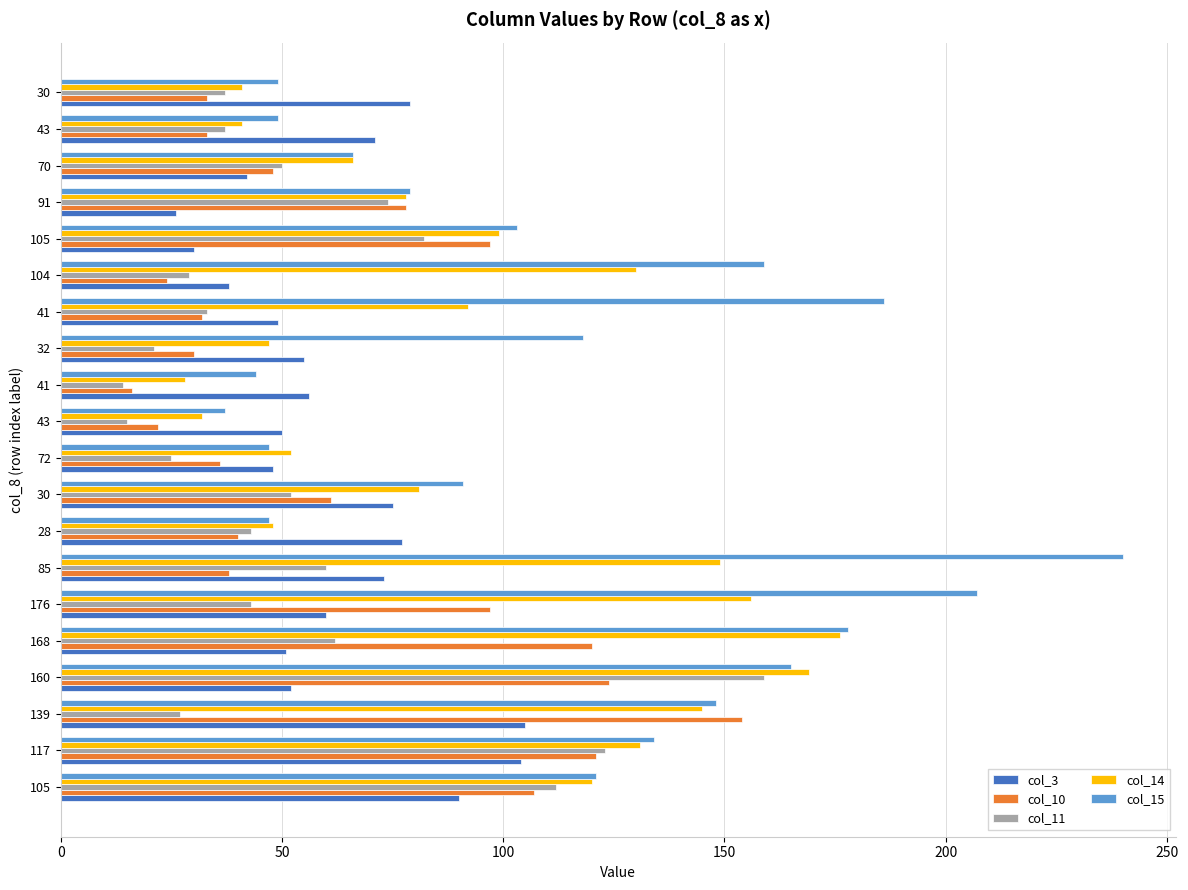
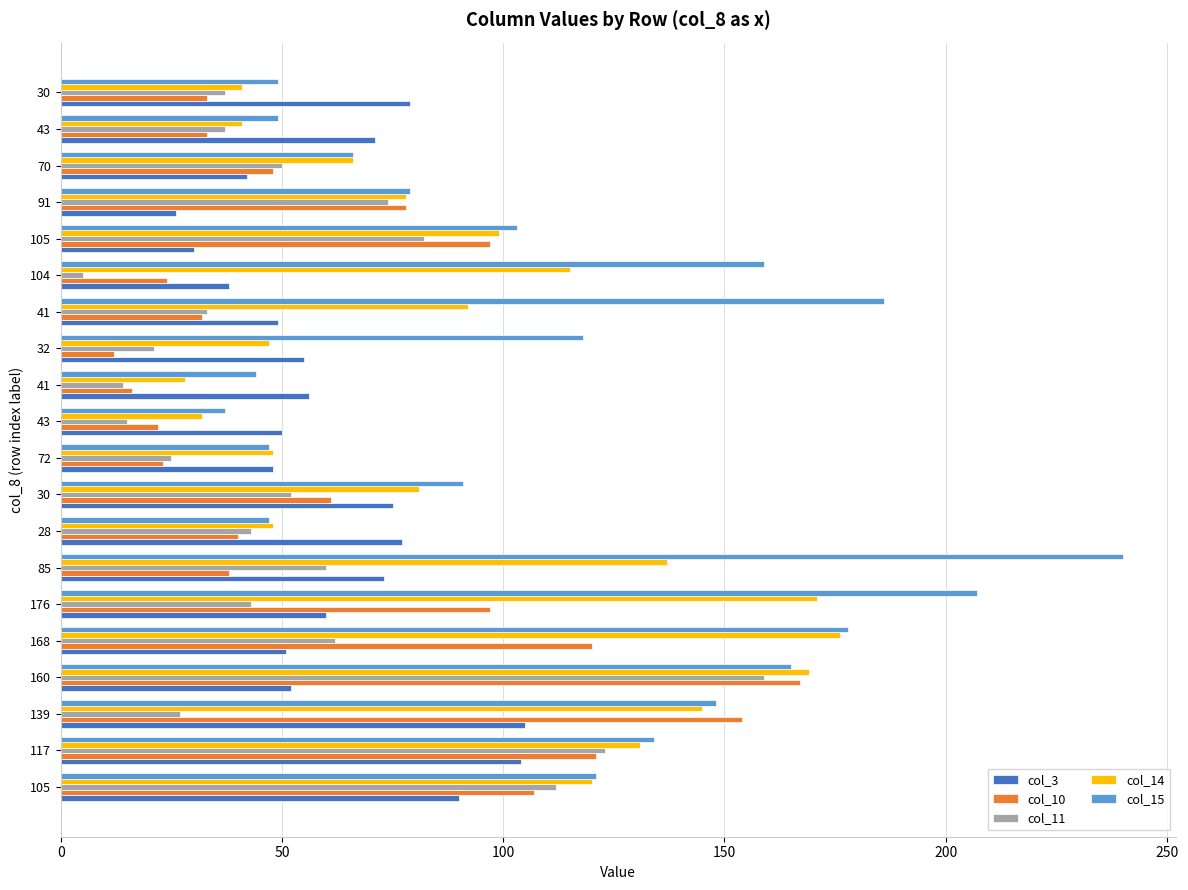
col_14, 104: 130 -> 115
col_11, 104: 29 -> 5
col_10, 32: 30 -> 12
col_14, 72: 52 -> 48
col_10, 72: 36 -> 23
col_14, 85: 149 -> 137
col_14, 176: 156 -> 171
col_10, 160: 124 -> 167
